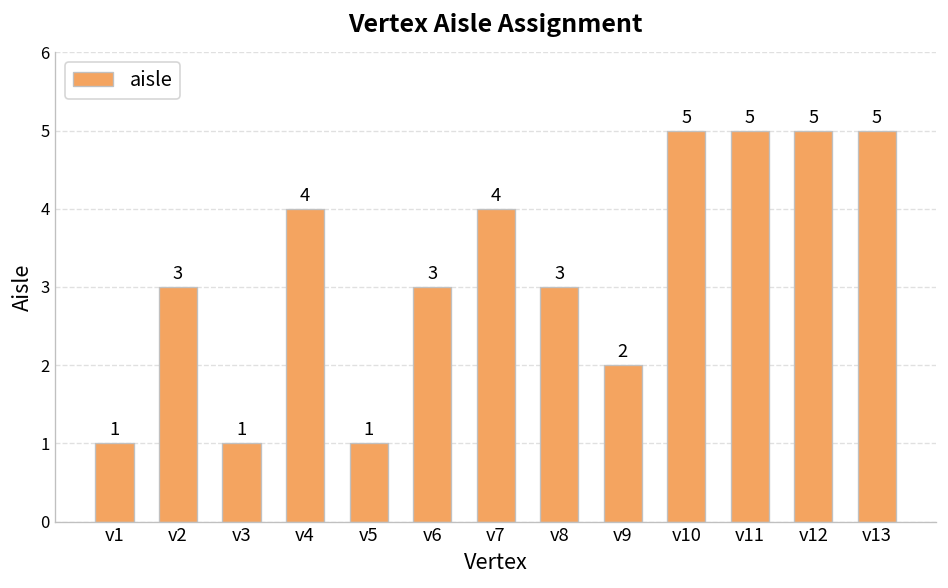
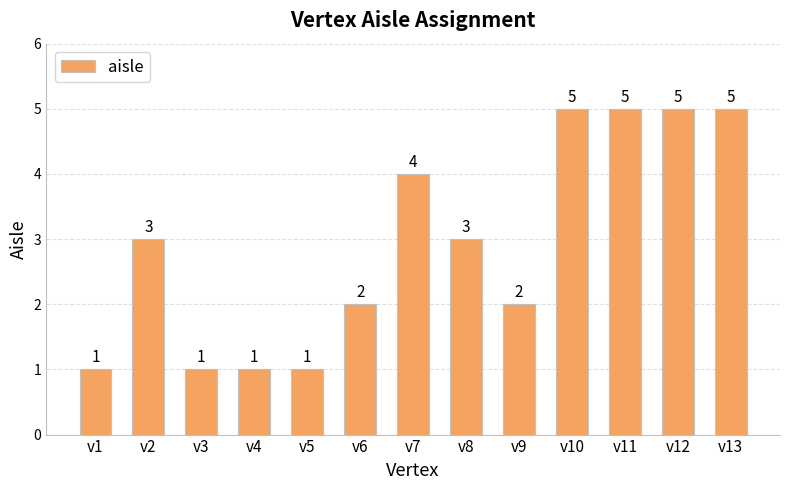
v4: 4 -> 1
v6: 3 -> 2
